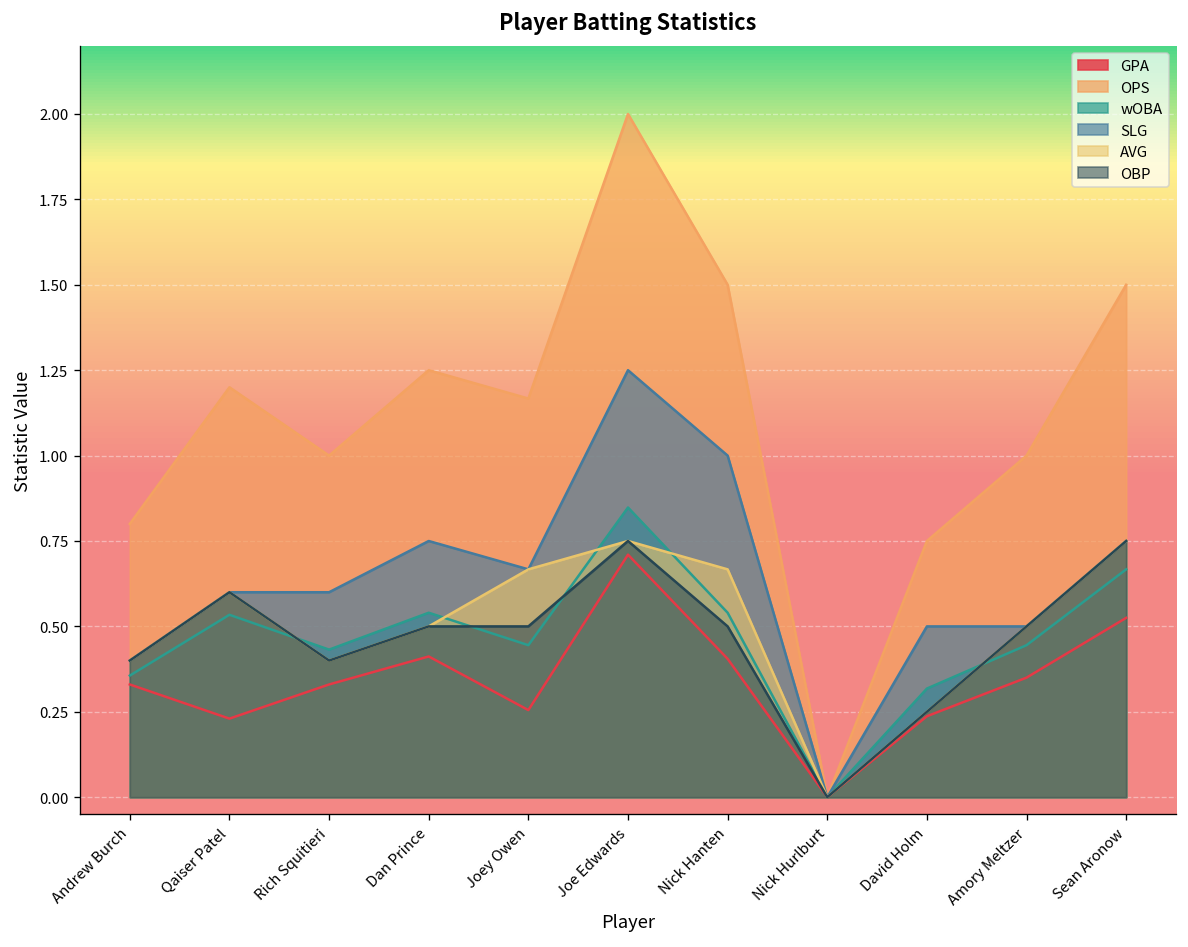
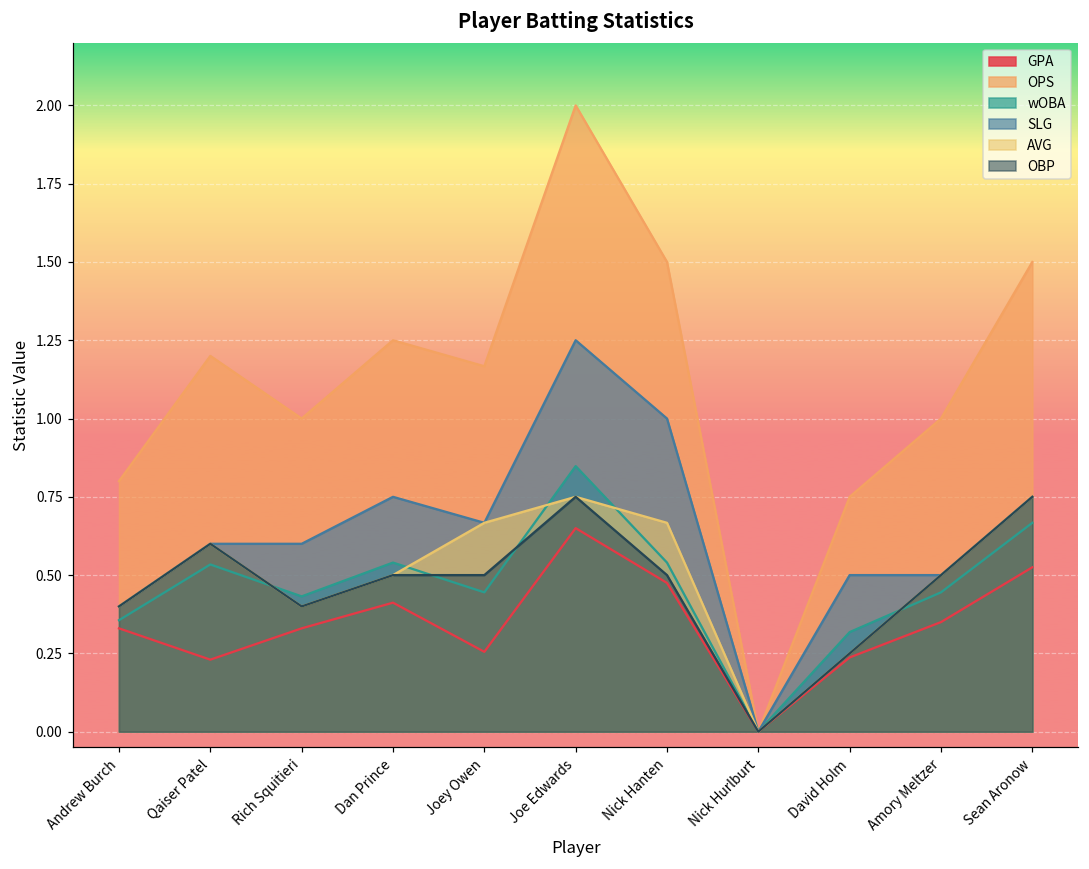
GPA, Joe Edwards: 0.71 -> 0.65
GPA, Nick Hanten: 0.41 -> 0.48
